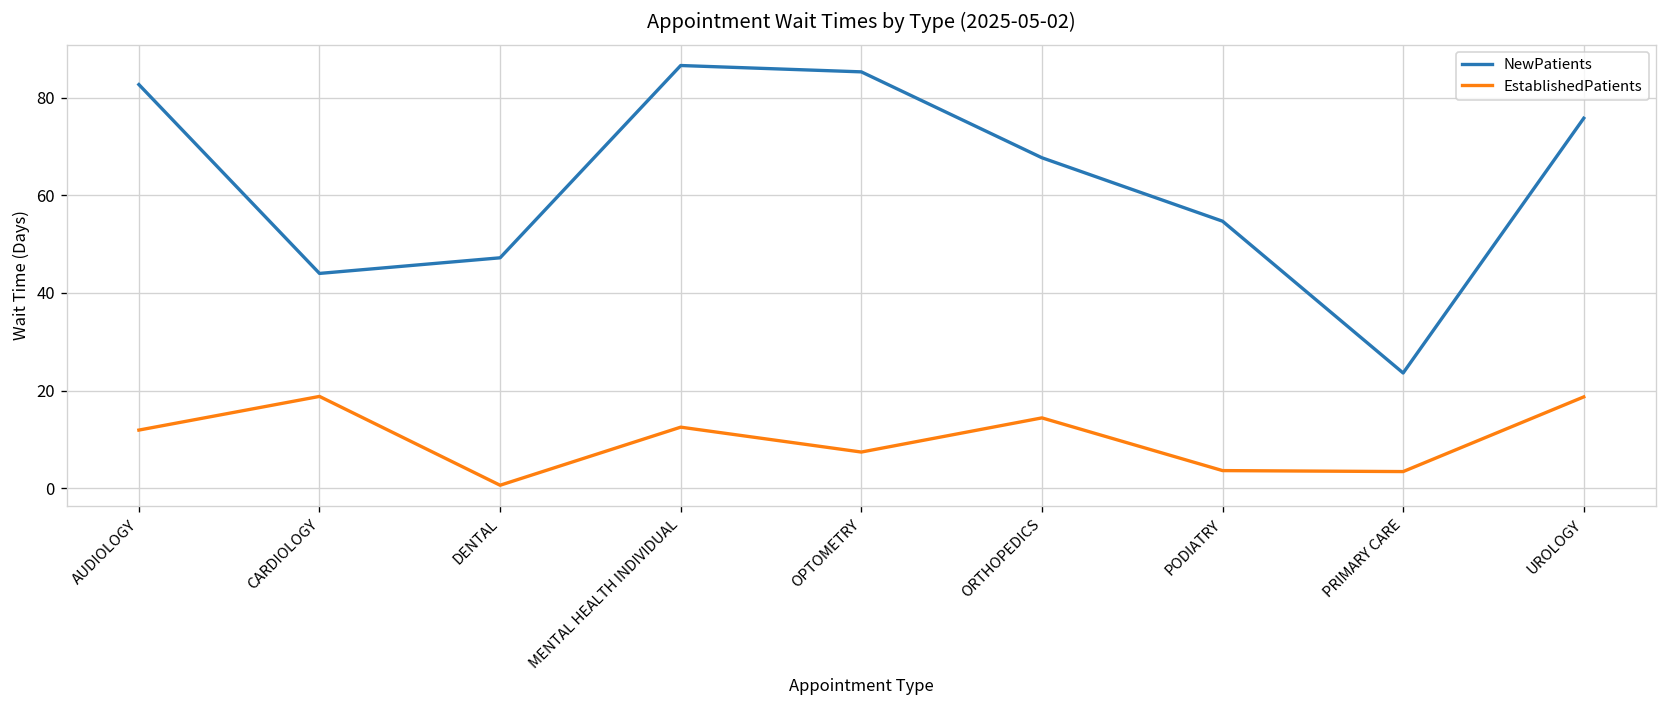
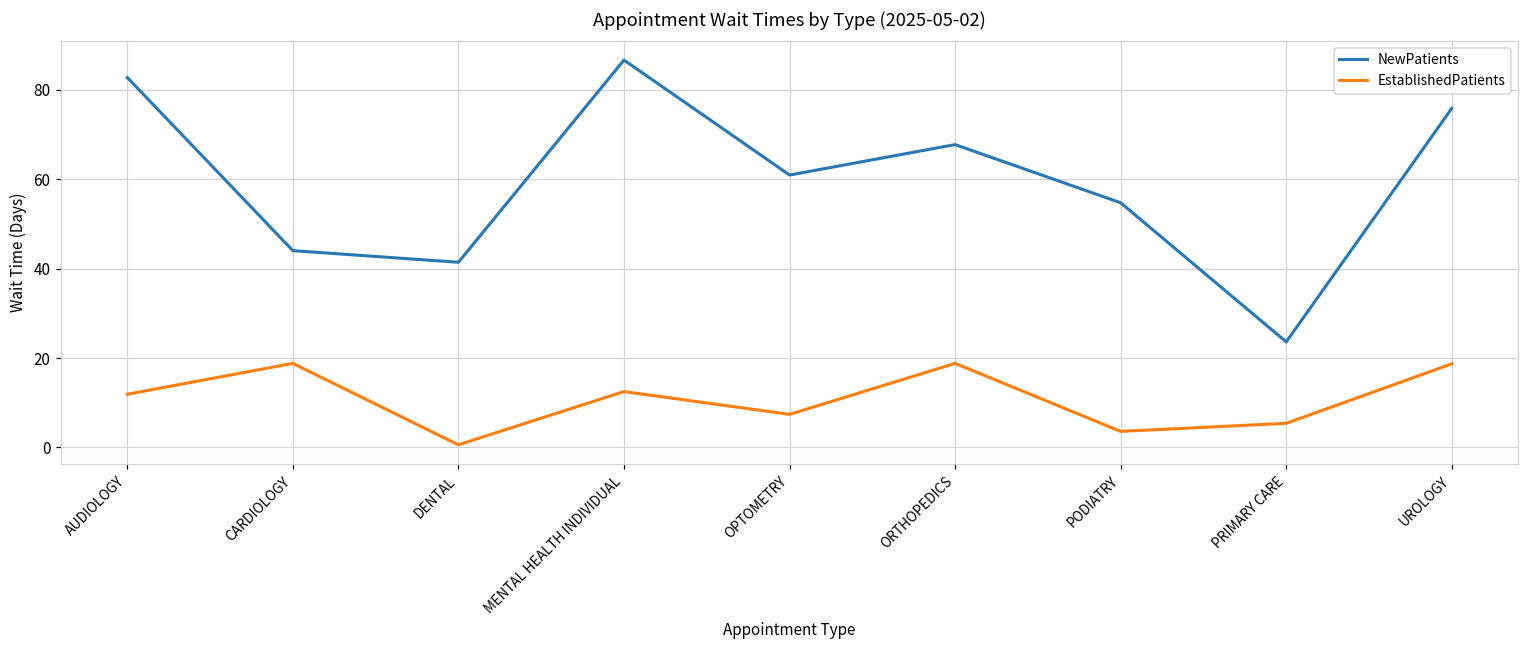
NewPatients, DENTAL: 47 -> 41
NewPatients, OPTOMETRY: 85 -> 61
EstablishedPatients, ORTHOPEDICS: 14 -> 19
EstablishedPatients, PRIMARY CARE: 3 -> 5
